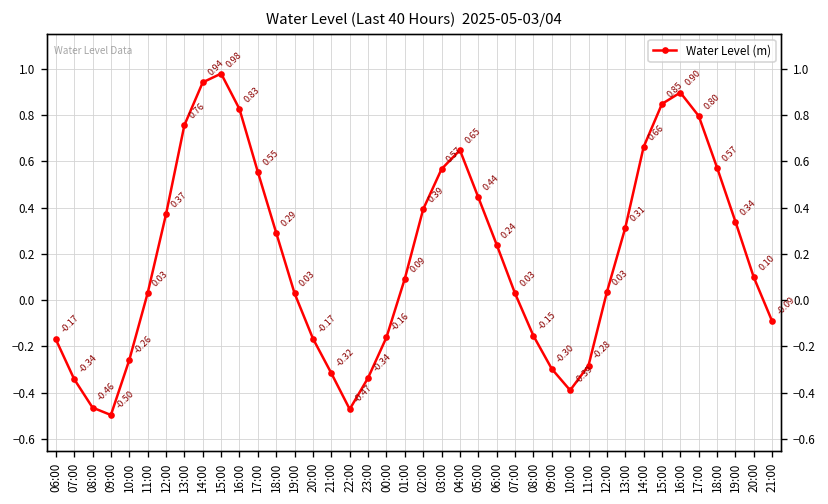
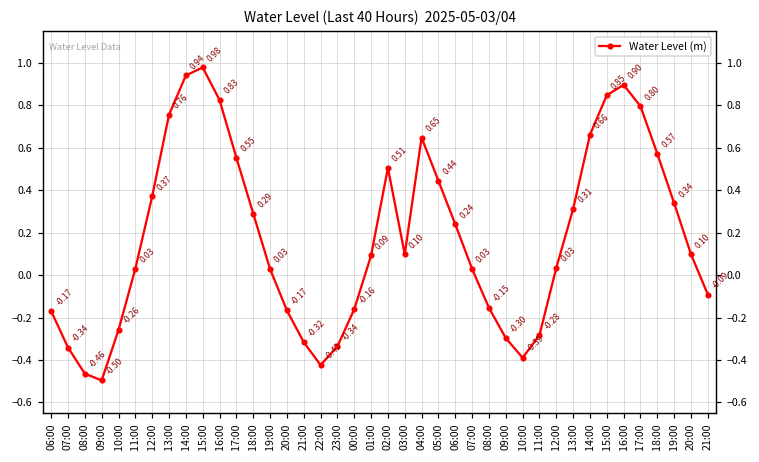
22:00: -0.47 -> -0.42
02:00: 0.39 -> 0.51
03:00: 0.57 -> 0.10
